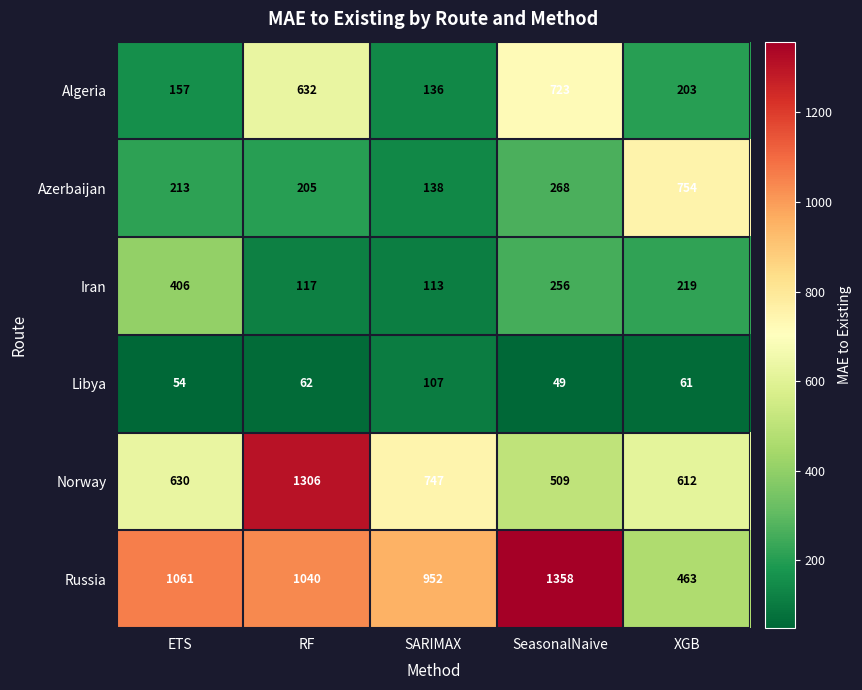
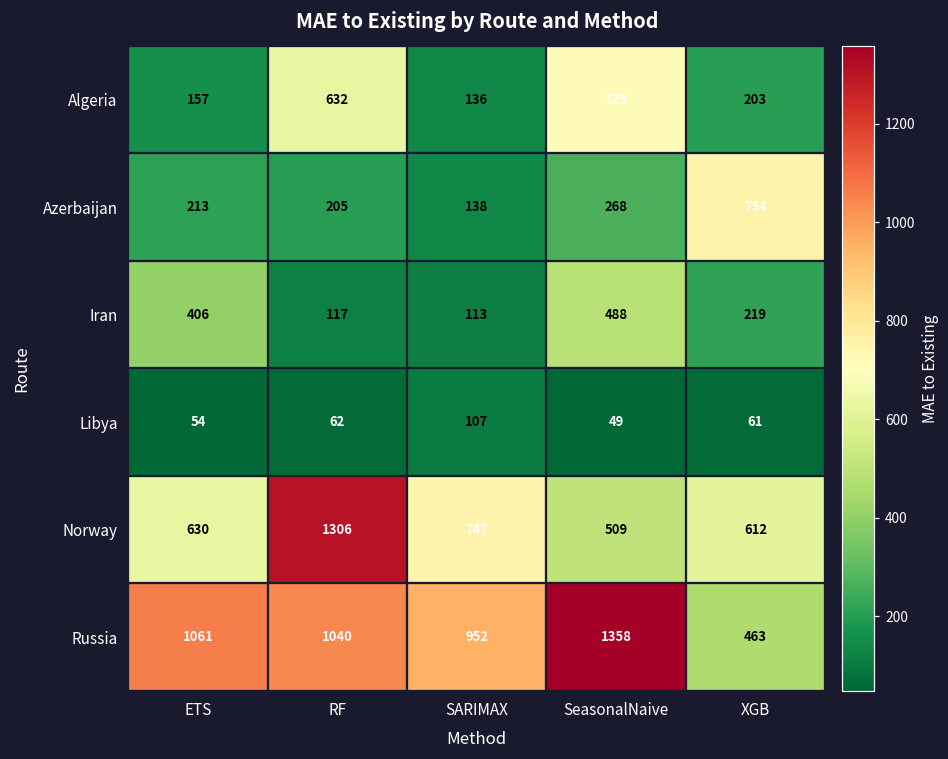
Iran, SeasonalNaive: 256 -> 488
